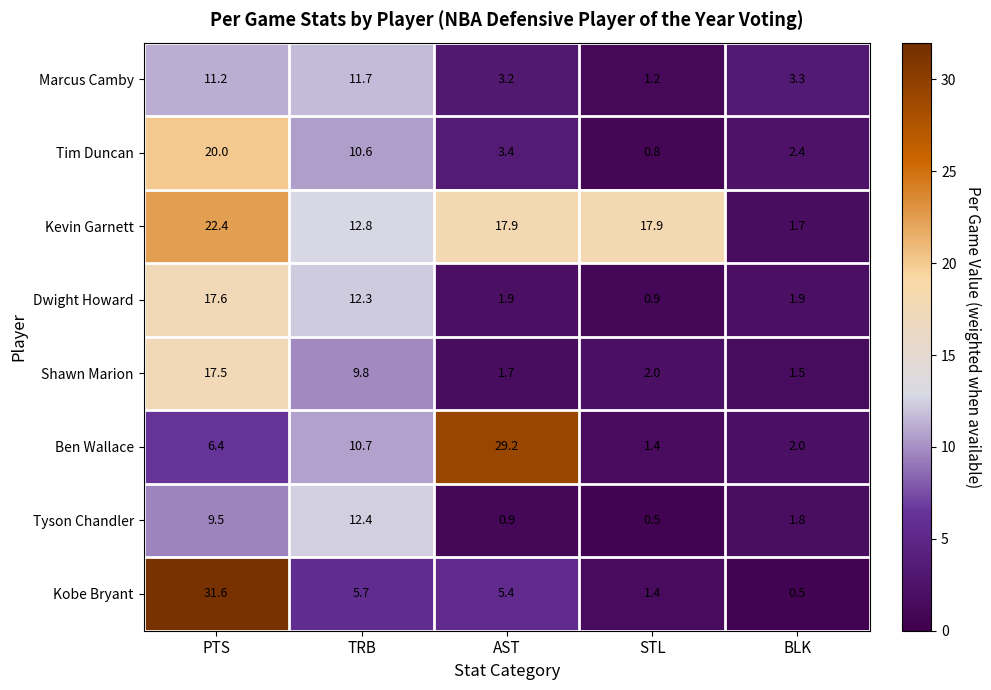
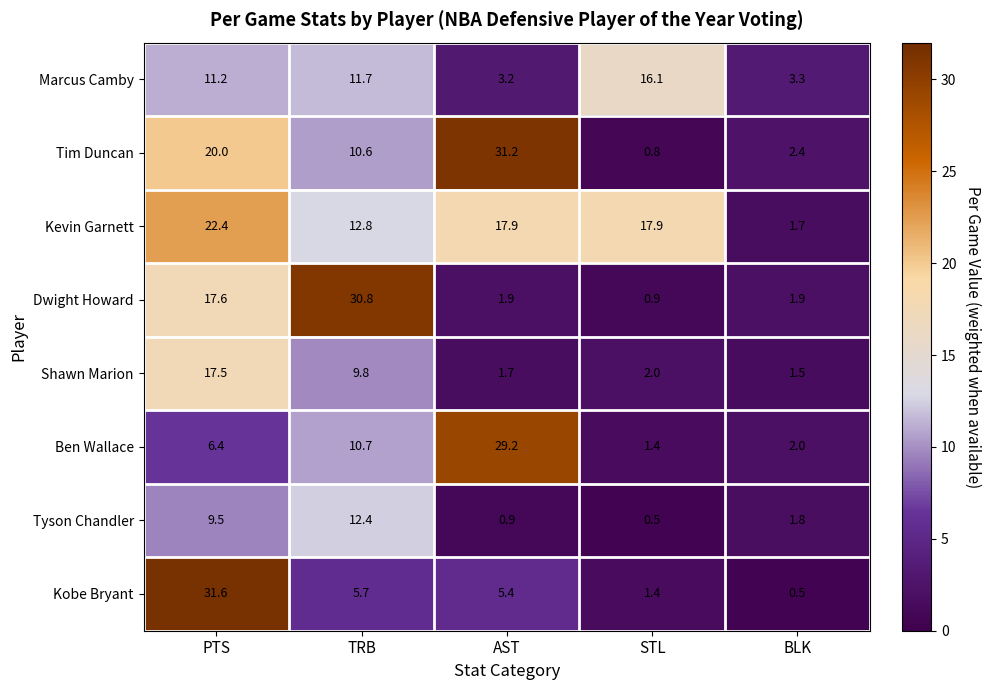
Marcus Camby, STL: 1.2 -> 16.1
Tim Duncan, AST: 3.4 -> 31.2
Dwight Howard, TRB: 12.3 -> 30.8
